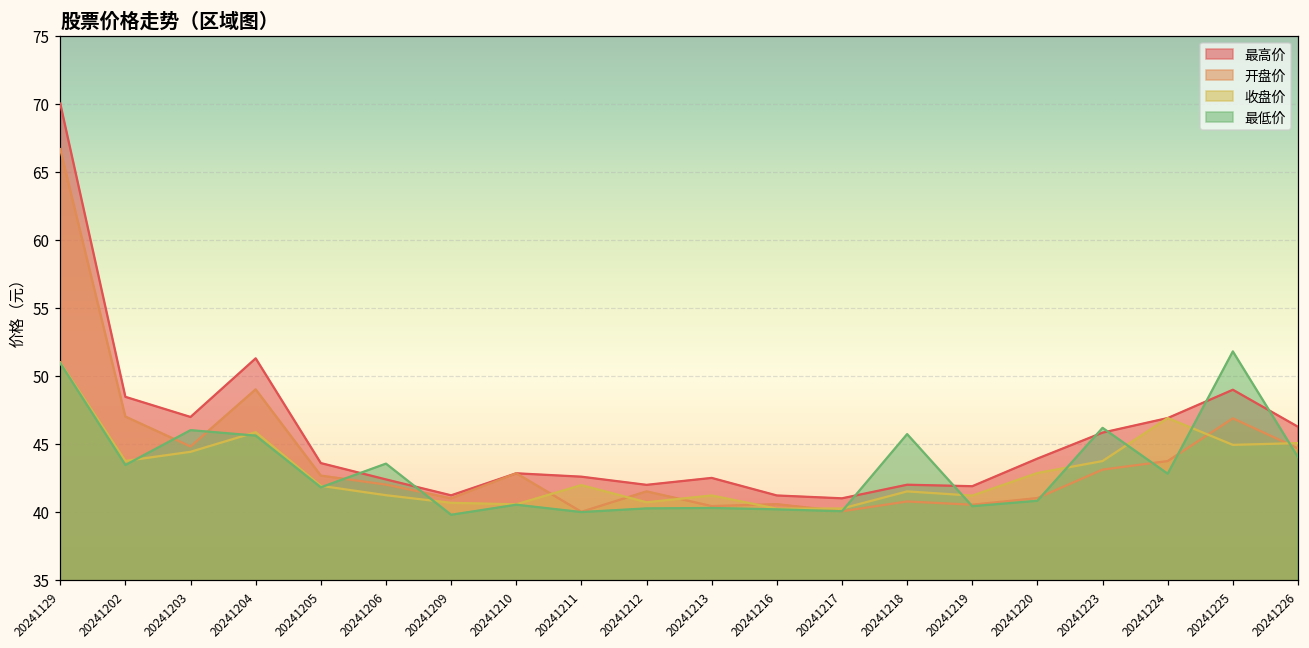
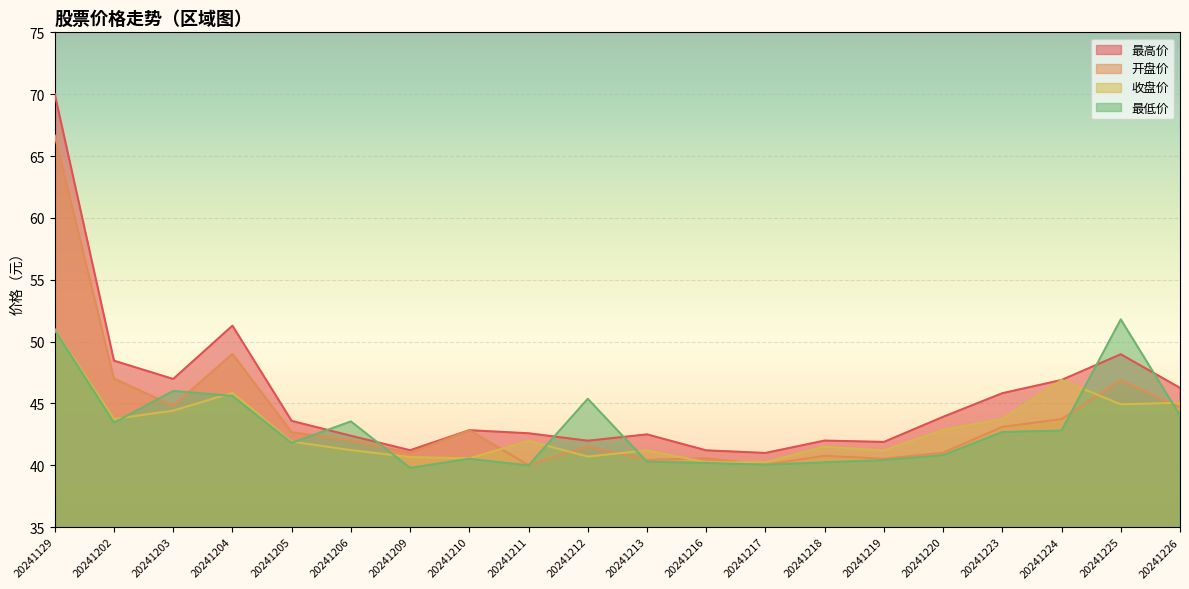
最低价, 20241212: 40.3 -> 45.4
最低价, 20241218: 45.7 -> 40.2
最低价, 20241223: 46.2 -> 42.7
